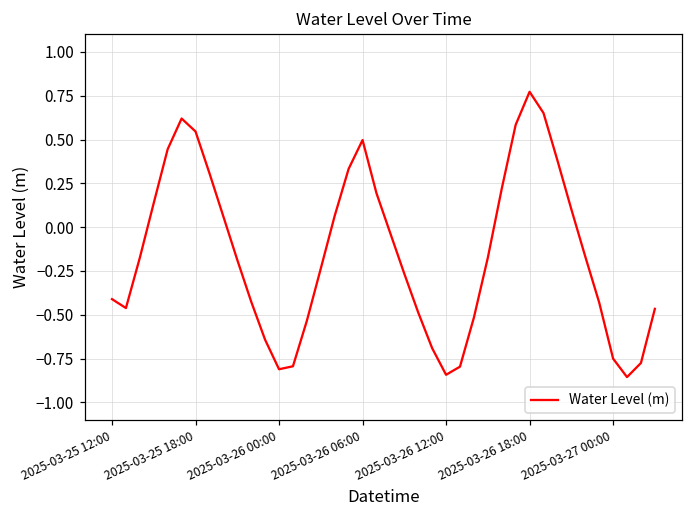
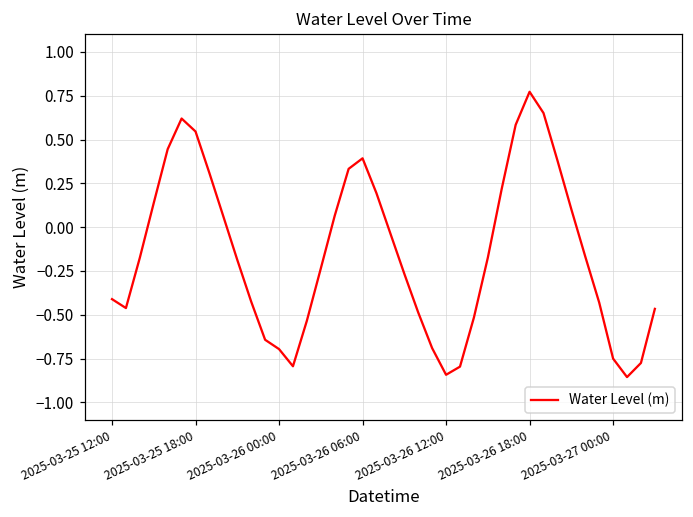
2025-03-26 00:00: -0.81 -> -0.70
2025-03-26 06:00: 0.50 -> 0.39
